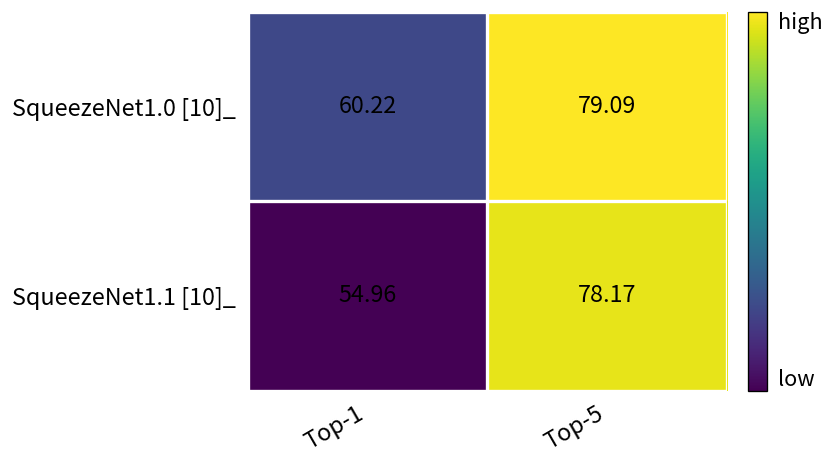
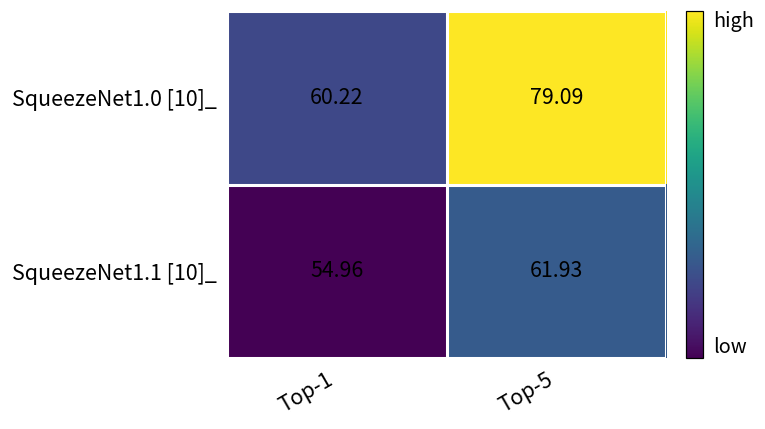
SqueezeNet1.1 [10]_, Top-5: 78.17 -> 61.93
